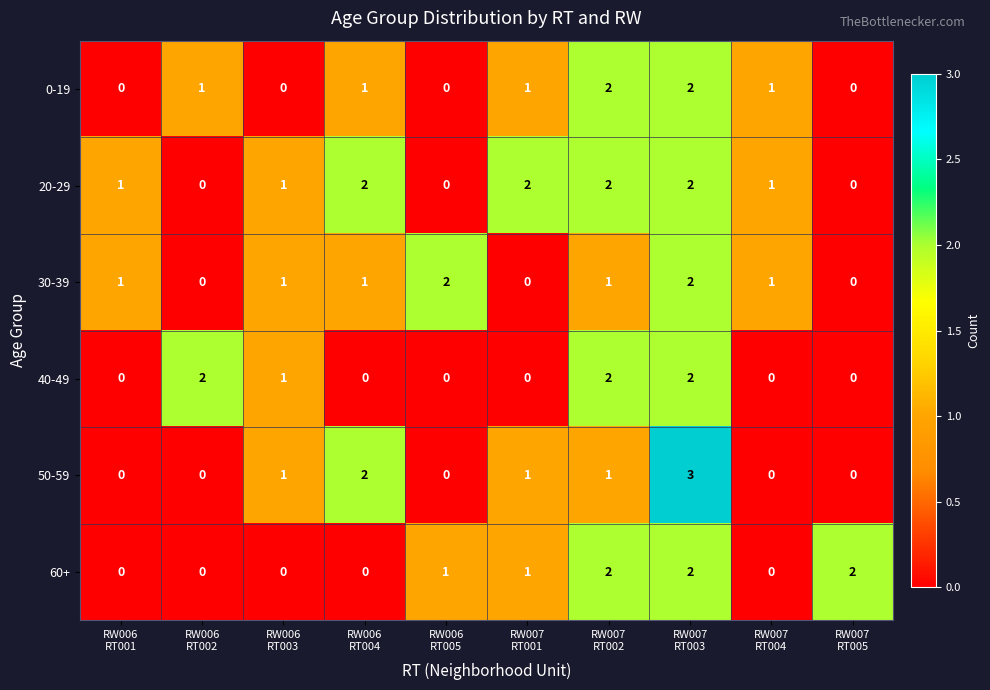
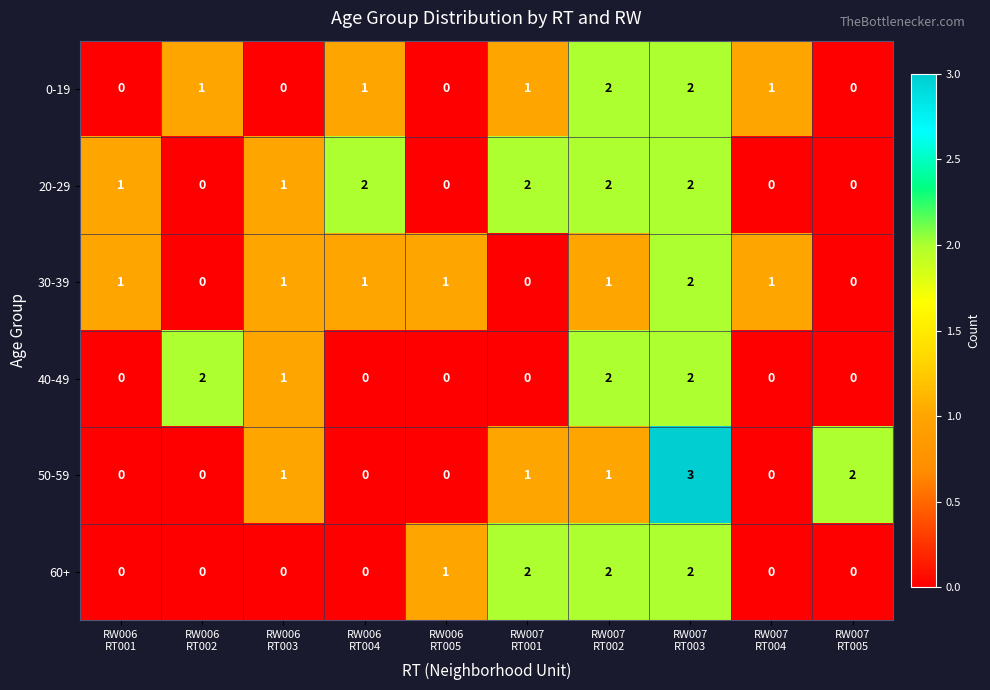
20-29, RW007 RT004: 1 -> 0
30-39, RW006 RT005: 2 -> 1
50-59, RW006 RT004: 2 -> 0
50-59, RW007 RT005: 0 -> 2
60+, RW007 RT001: 1 -> 2
60+, RW007 RT005: 2 -> 0
